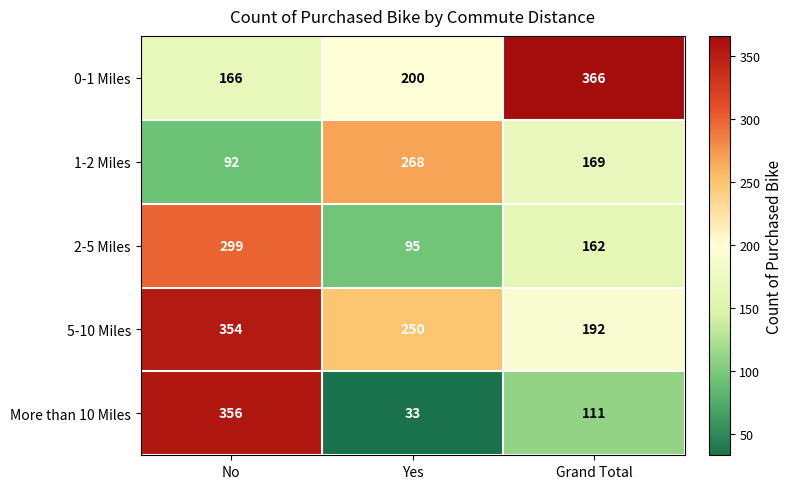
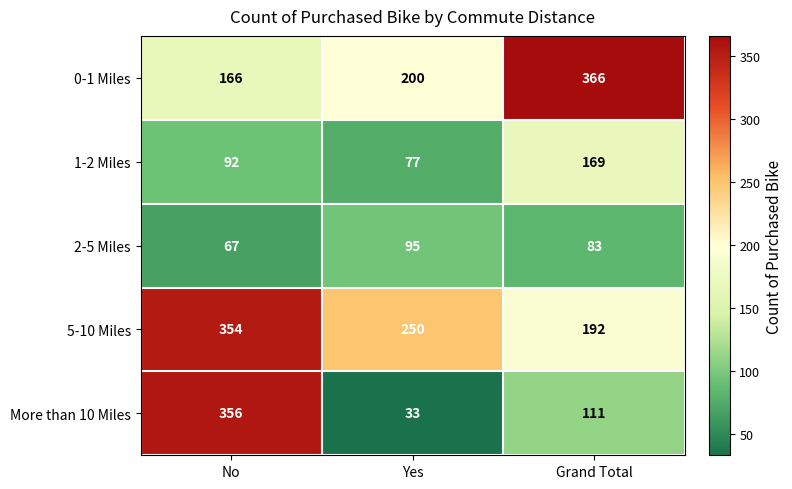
1-2 Miles, Yes: 268 -> 77
2-5 Miles, No: 299 -> 67
2-5 Miles, Grand Total: 162 -> 83
